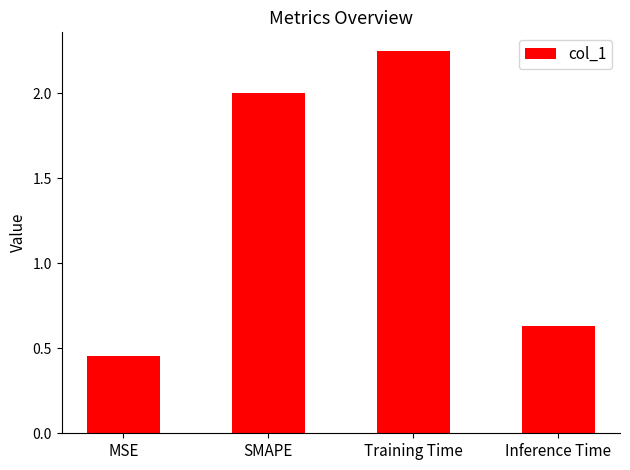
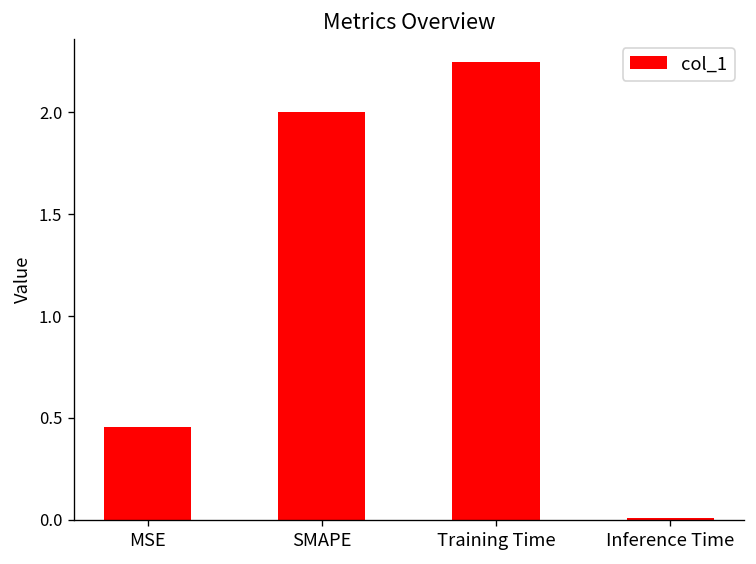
Inference Time: 0.63 -> 0.01
